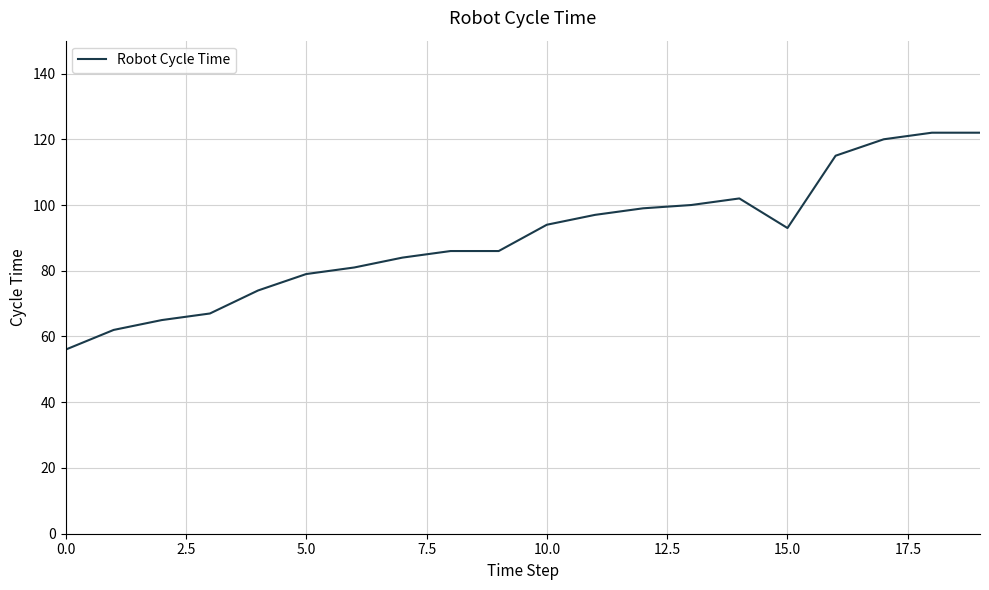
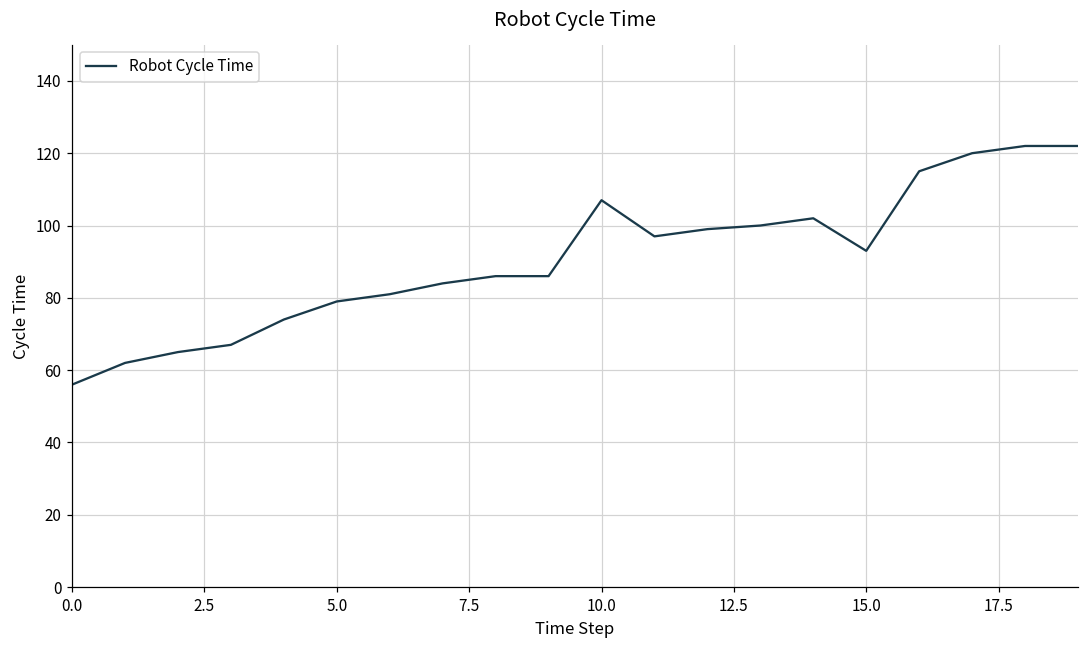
10.0: 94 -> 107
